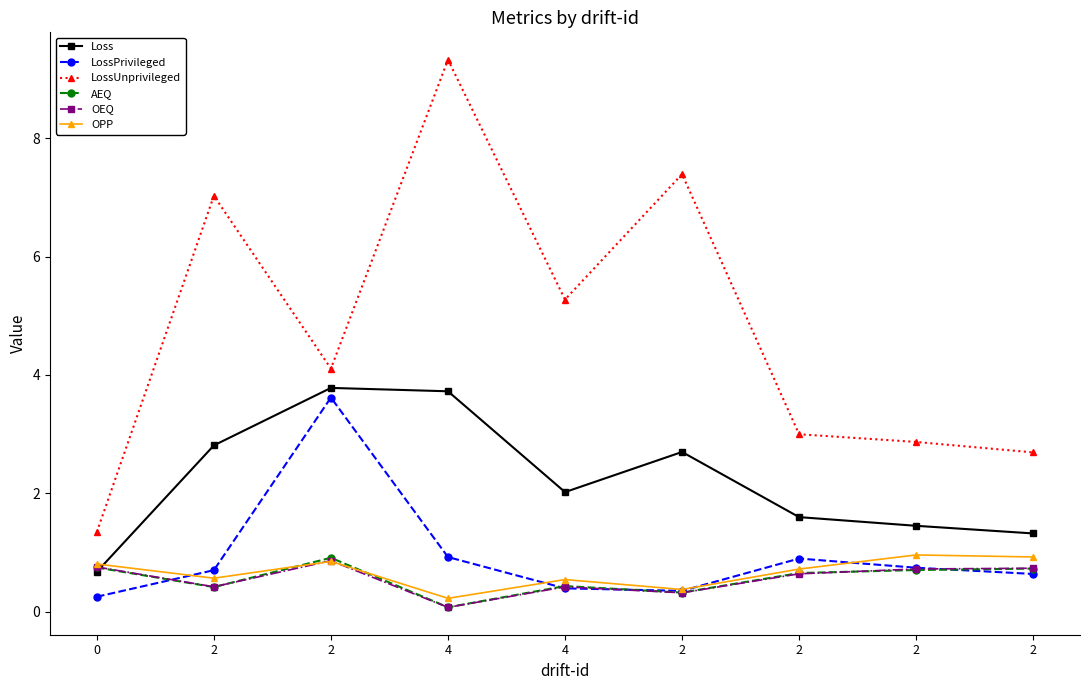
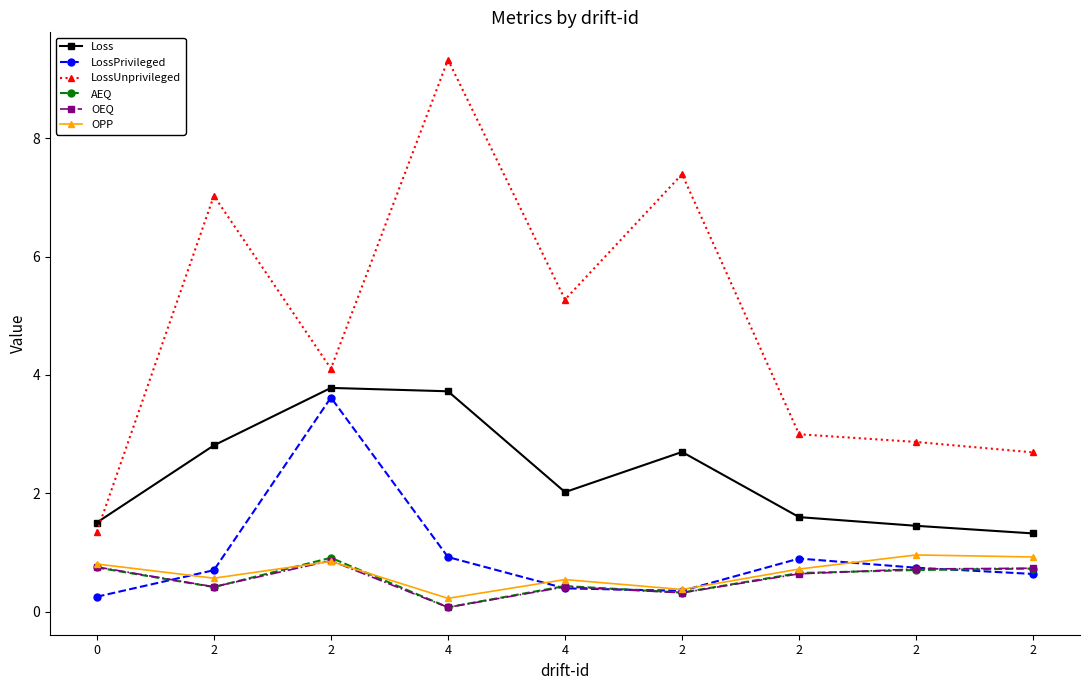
Loss, 0: 0.7 -> 1.5
